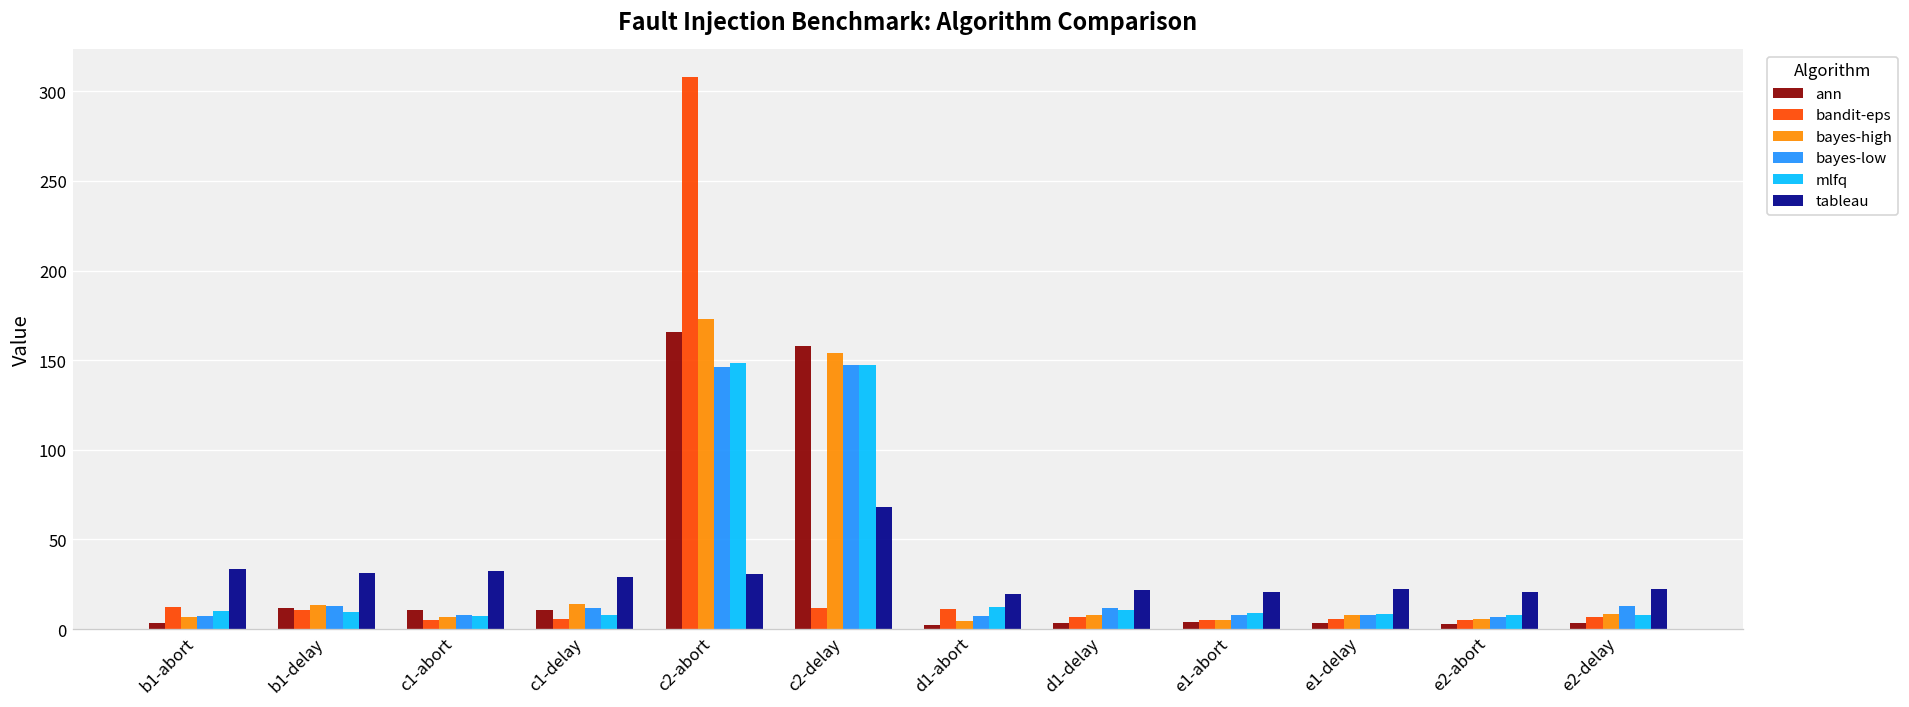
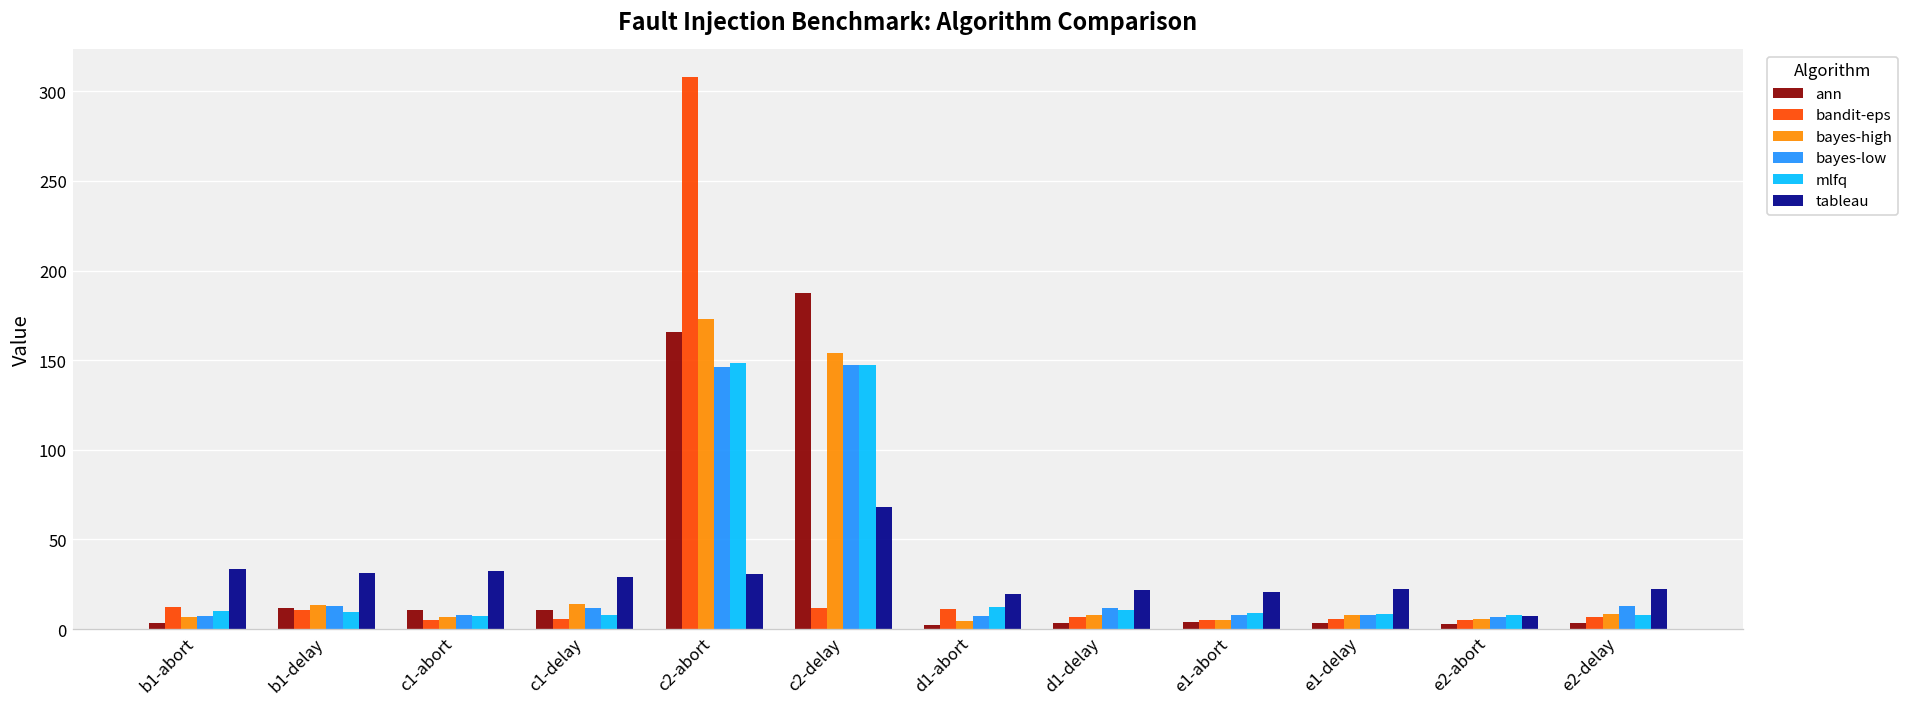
ann, c2-delay: 158 -> 187
tableau, e2-abort: 21 -> 7
